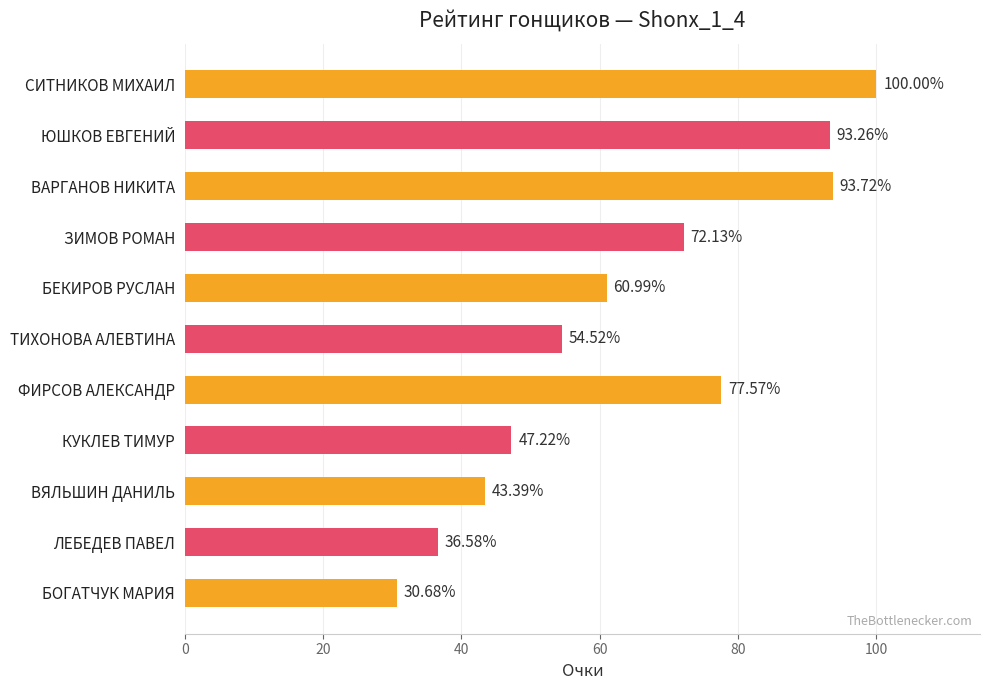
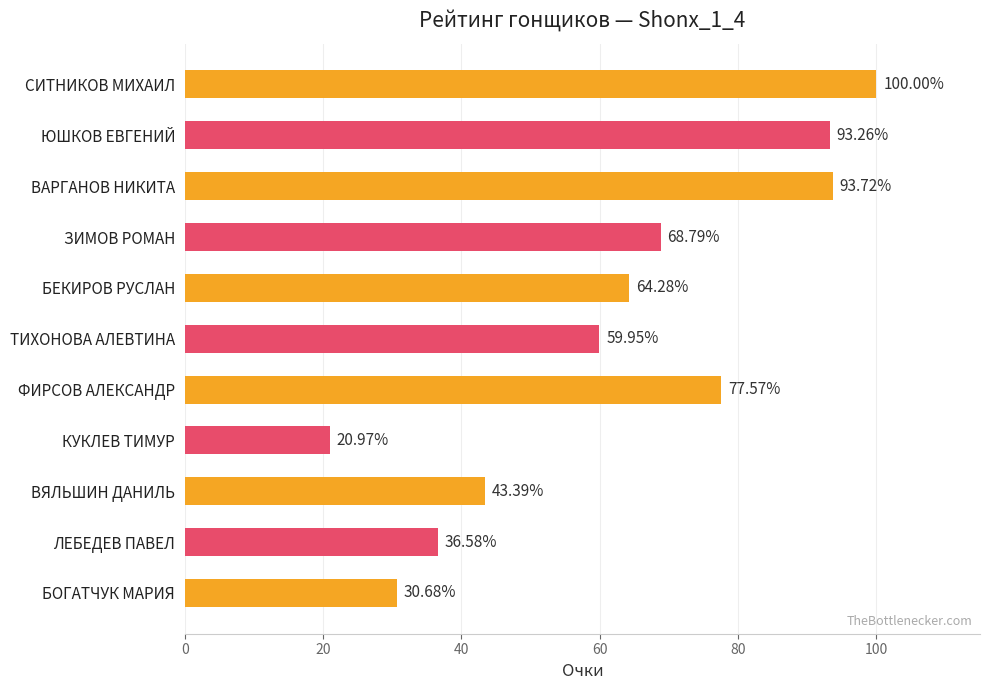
ЗИМОВ РОМАН: 72.13% -> 68.79%
БЕКИРОВ РУСЛАН: 60.99% -> 64.28%
ТИХОНОВА АЛЕВТИНА: 54.52% -> 59.95%
КУКЛЕВ ТИМУР: 47.22% -> 20.97%
